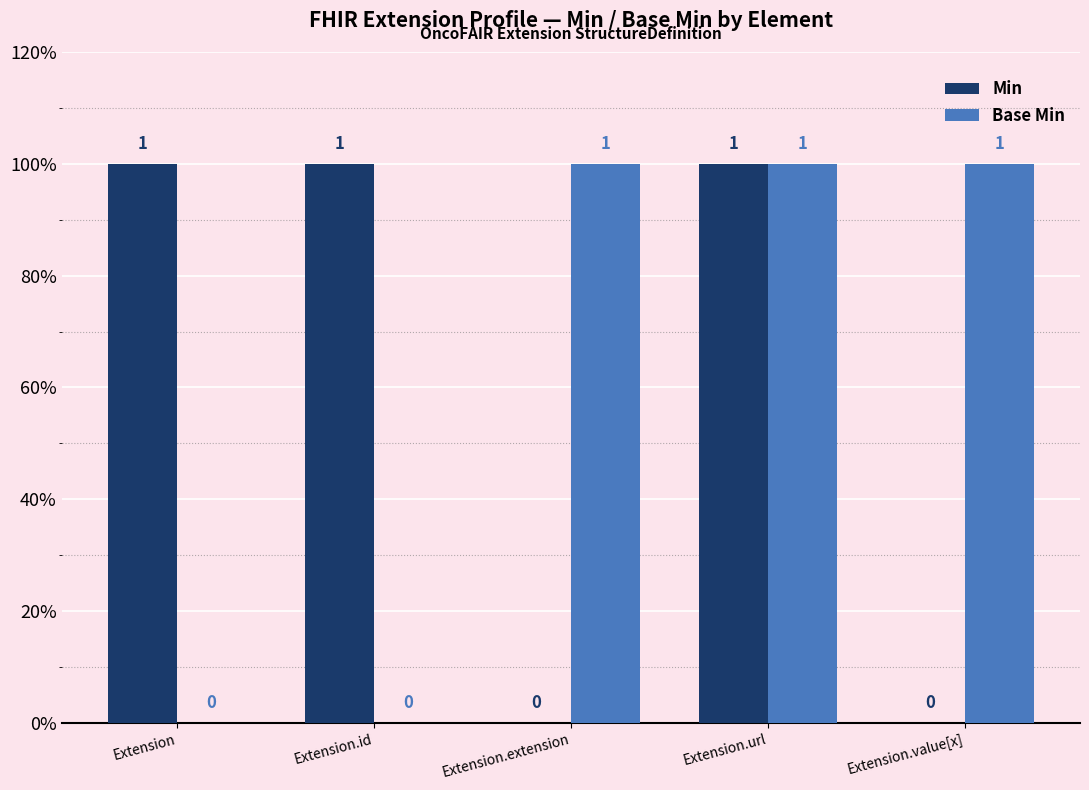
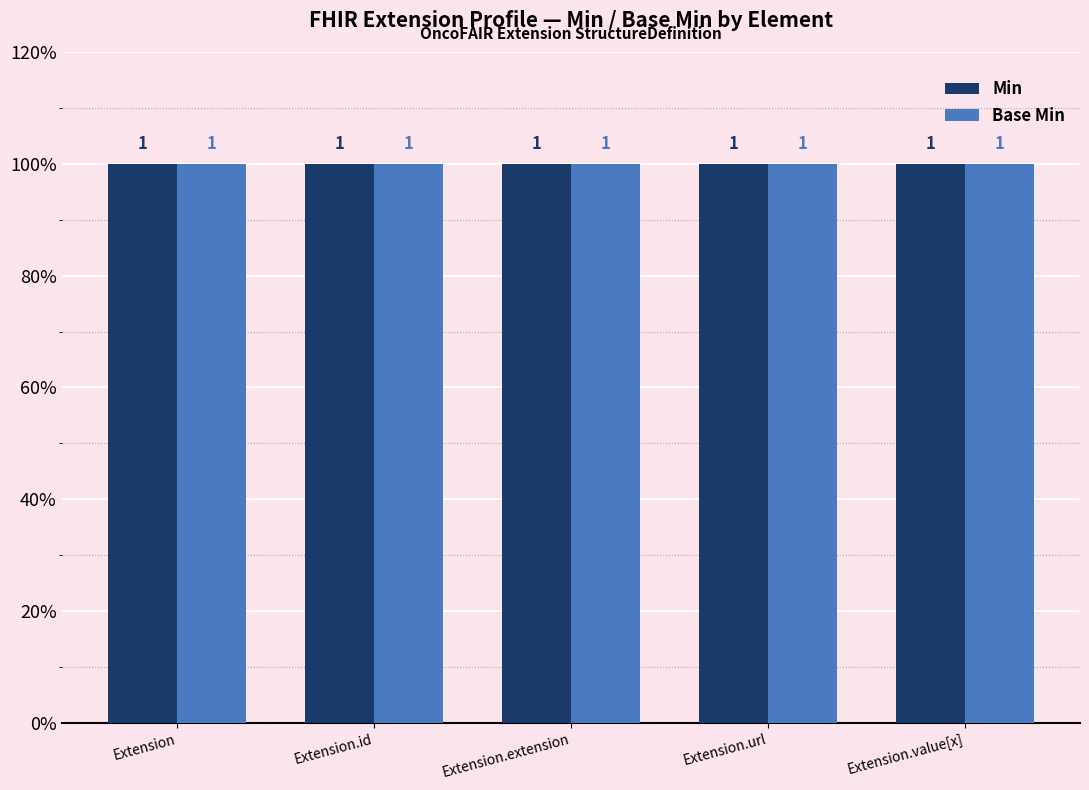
Base Min, Extension: 0 -> 1
Base Min, Extension.id: 0 -> 1
Min, Extension.extension: 0 -> 1
Min, Extension.value[x]: 0 -> 1
